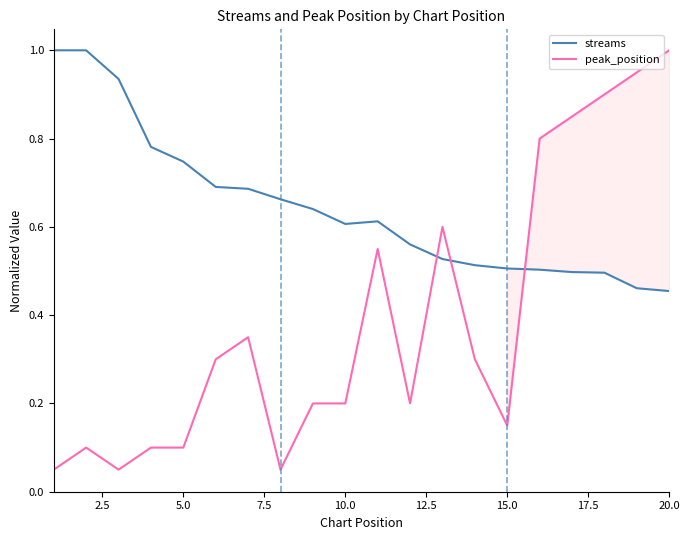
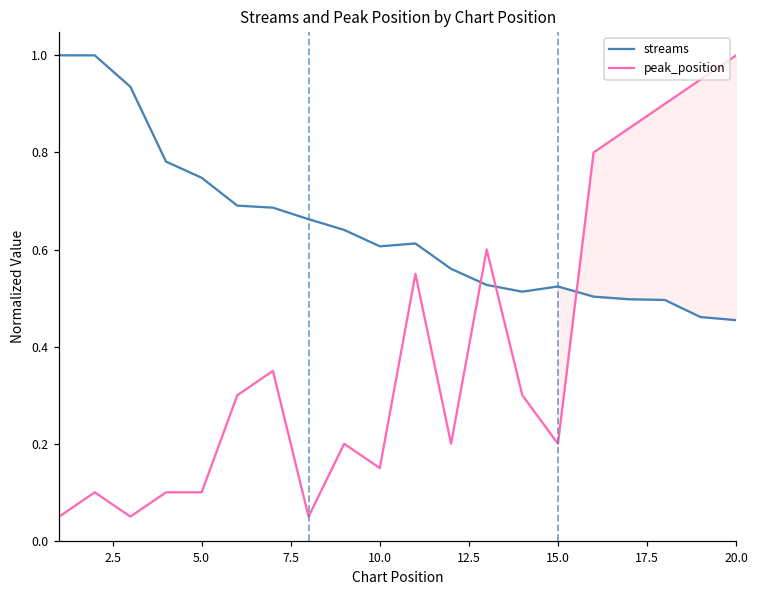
peak_position, 10.0: 0.20 -> 0.15
streams, 15.0: 0.51 -> 0.52
peak_position, 15.0: 0.15 -> 0.20
